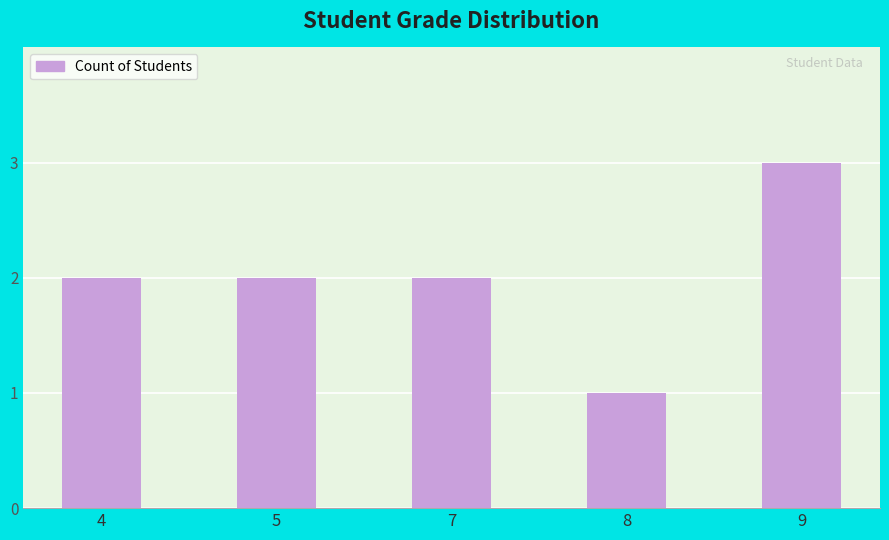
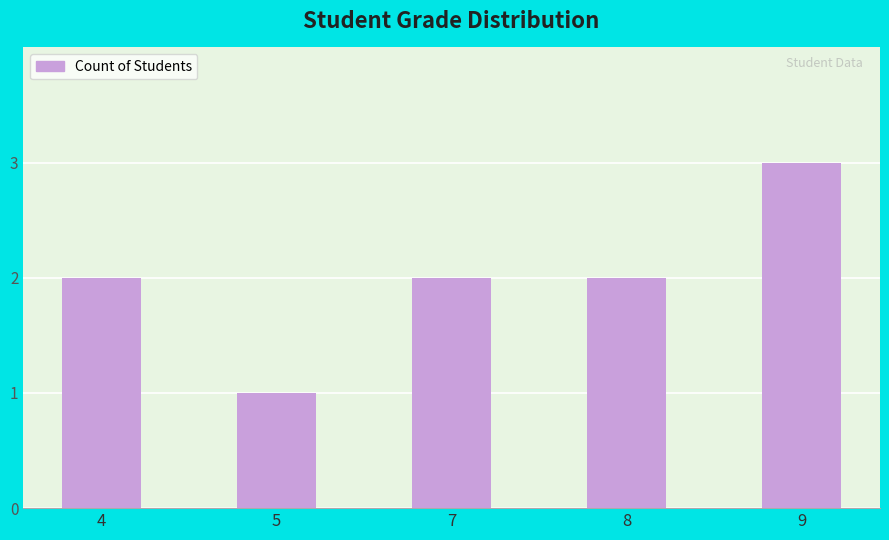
5: 2 -> 1
8: 1 -> 2
